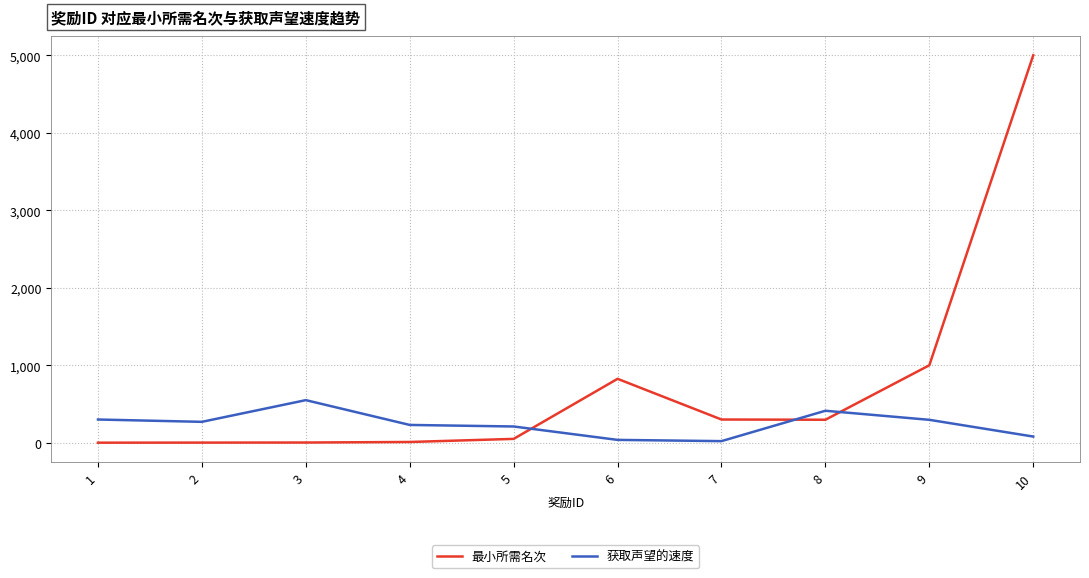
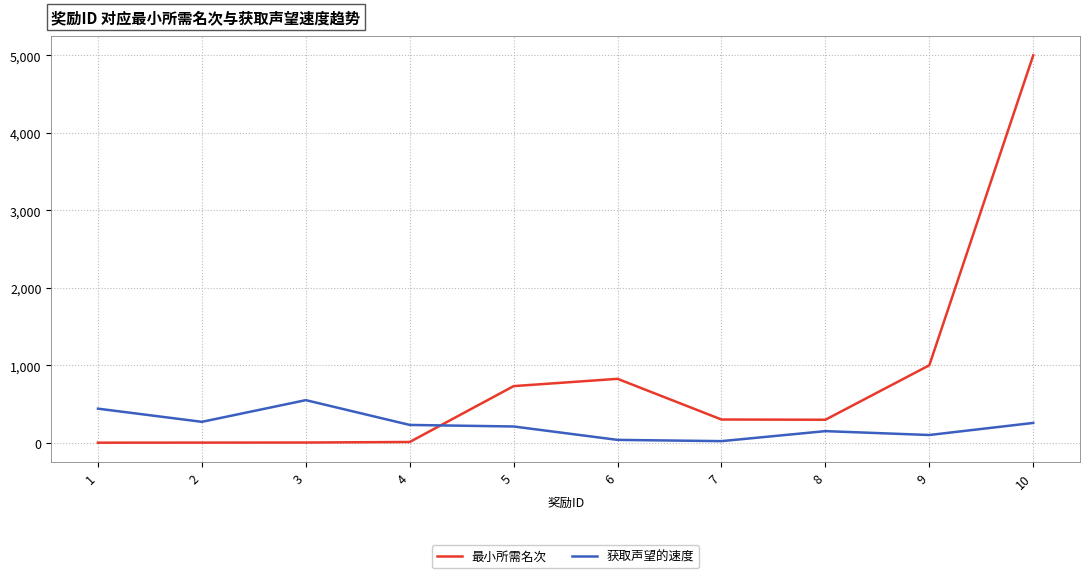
获取声望的速度, 1: 300 -> 400
最小所需名次, 5: 100 -> 700
获取声望的速度, 8: 400 -> 200
获取声望的速度, 9: 300 -> 100
获取声望的速度, 10: 100 -> 300
